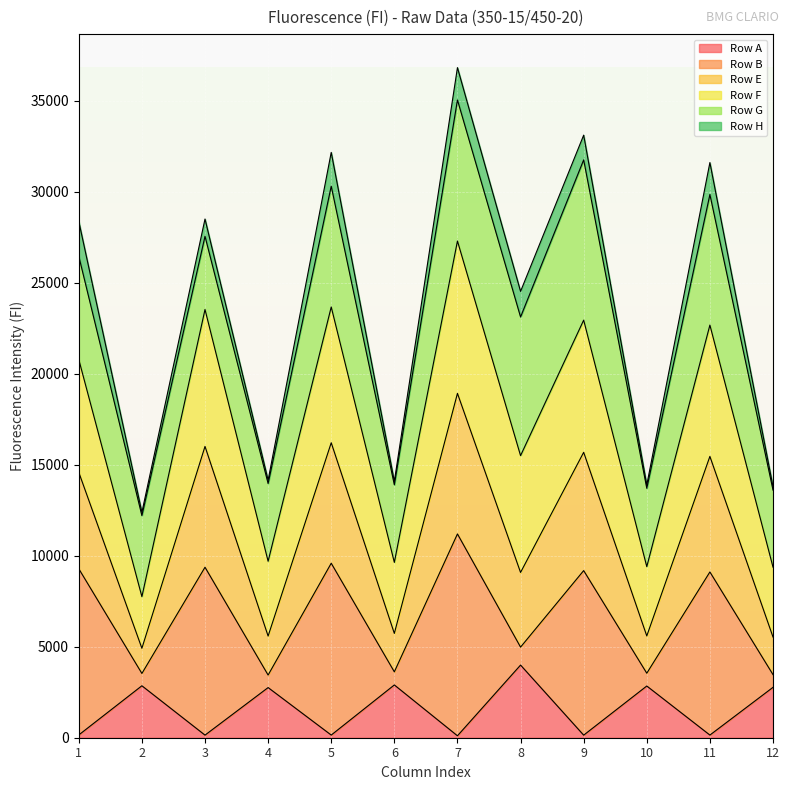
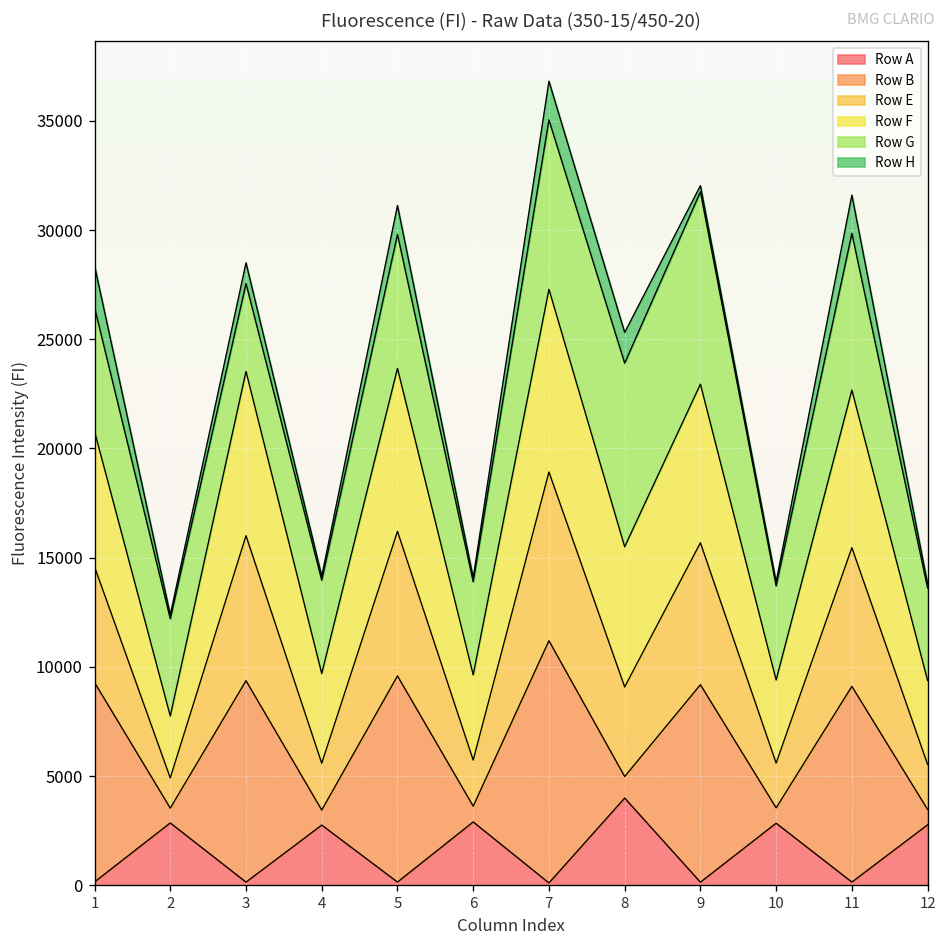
Row G, 5: 6600 -> 6100
Row H, 5: 1900 -> 1300
Row G, 8: 7600 -> 8400
Row H, 9: 1400 -> 300
